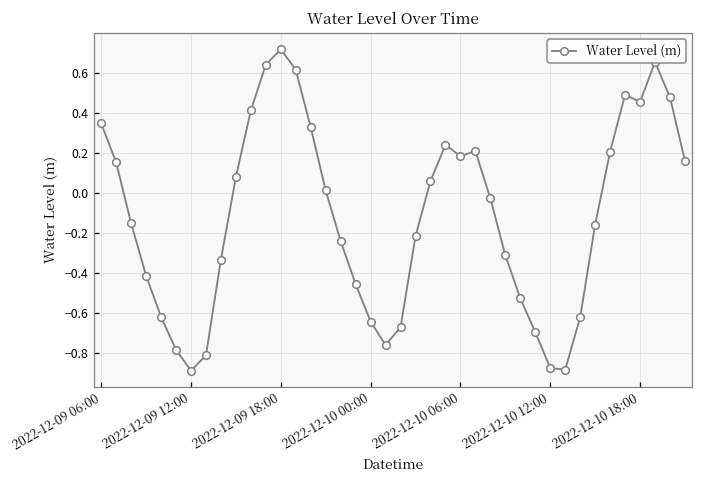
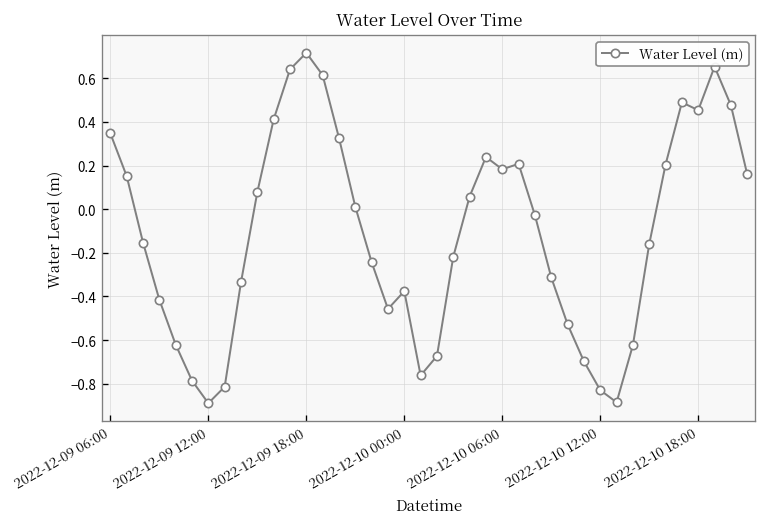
2022-12-10 00:00: -0.64 -> -0.38
2022-12-10 12:00: -0.88 -> -0.83
